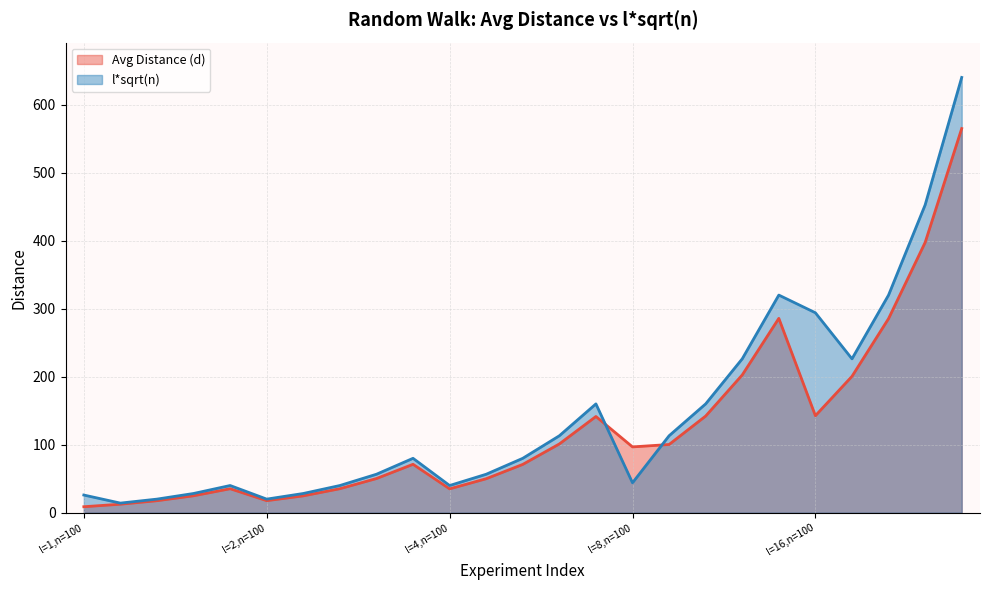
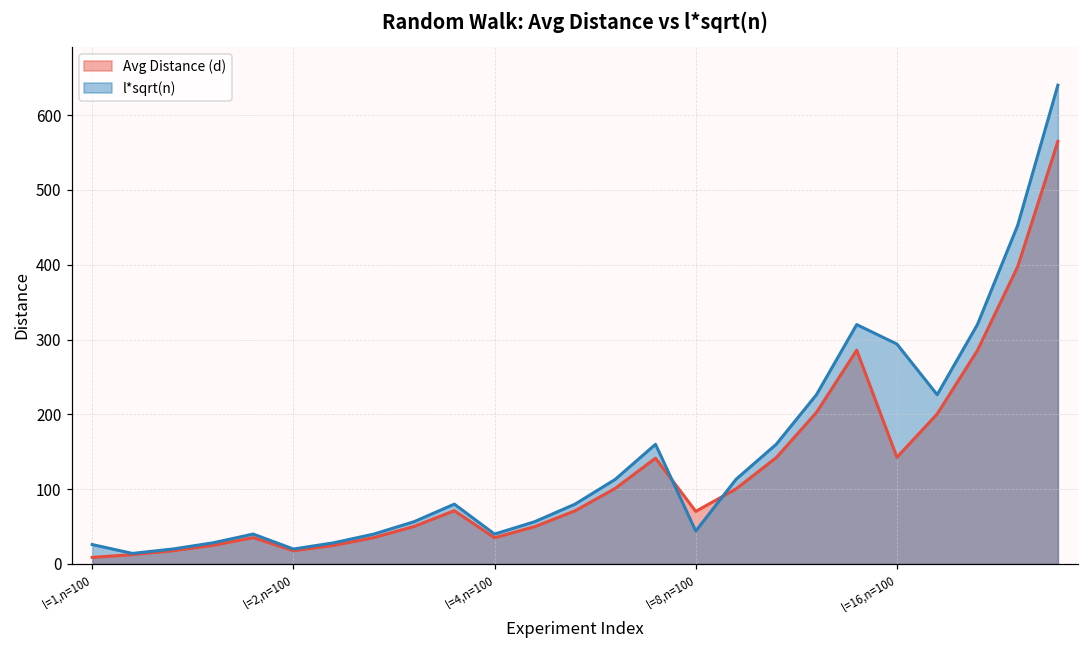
Avg Distance (d), l=8,n=100: 100 -> 70
